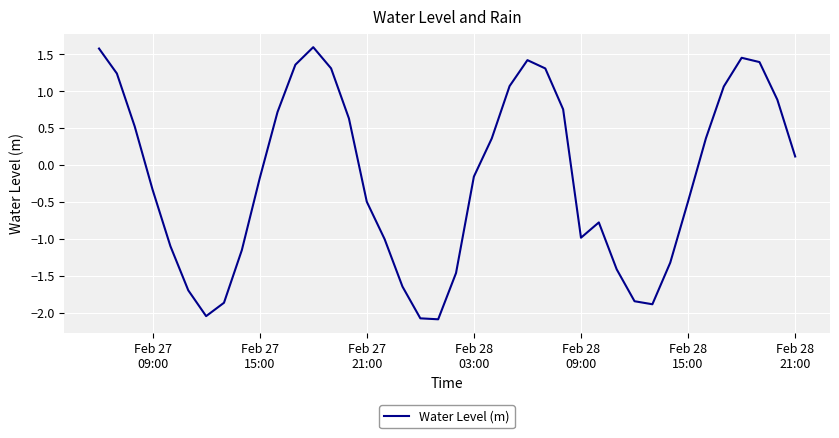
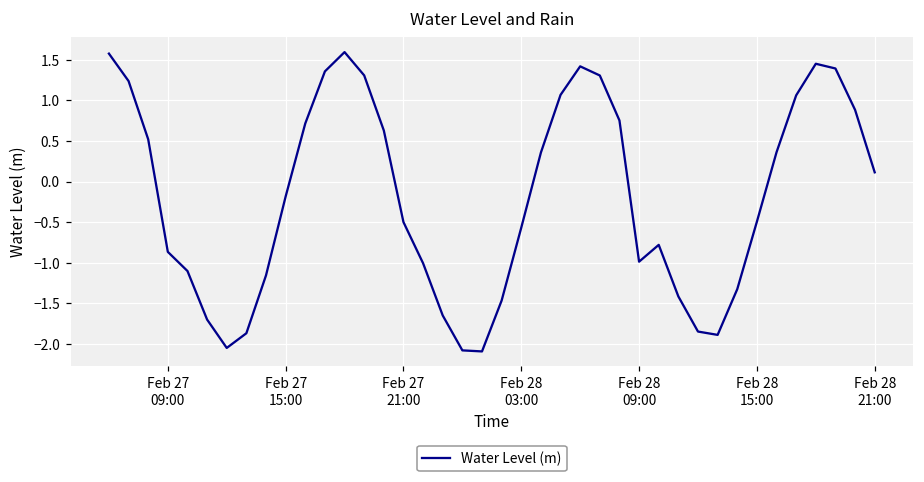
Feb 27 09:00: -0.3 -> -0.9
Feb 28 03:00: -0.2 -> -0.6
